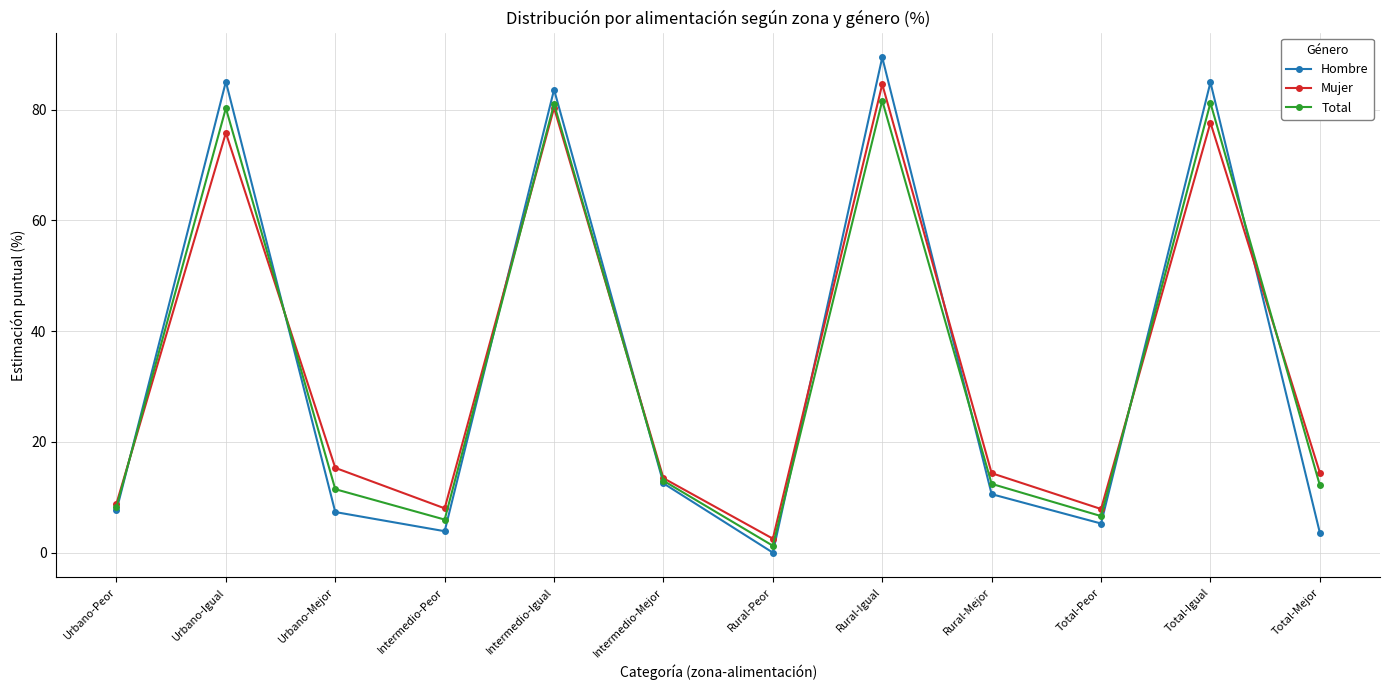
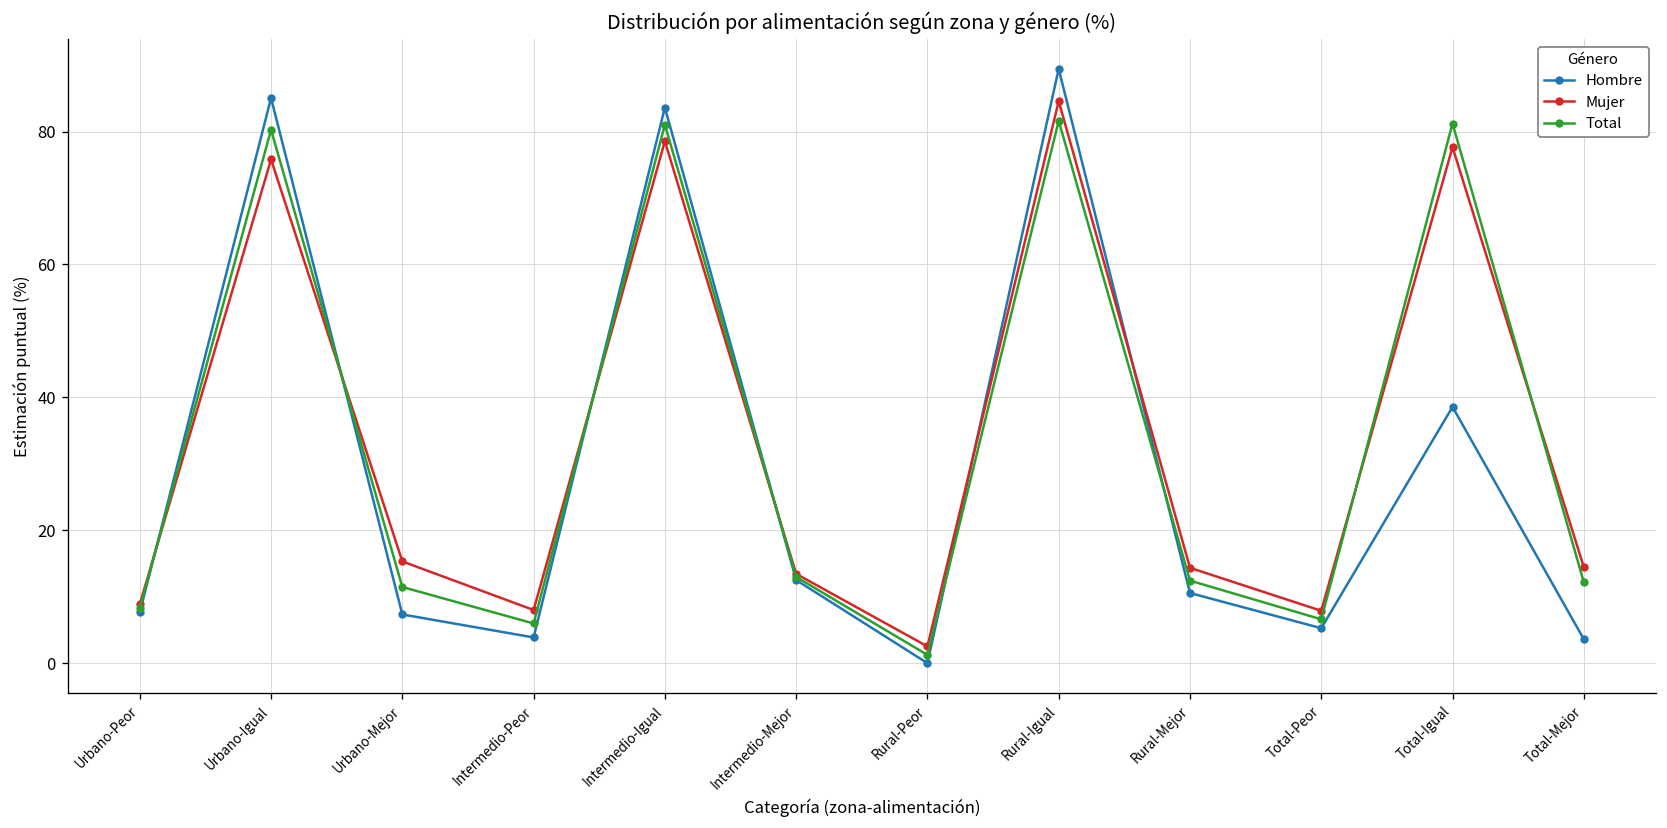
Mujer, Intermedio-Igual: 80 -> 79
Hombre, Total-Igual: 85 -> 39
